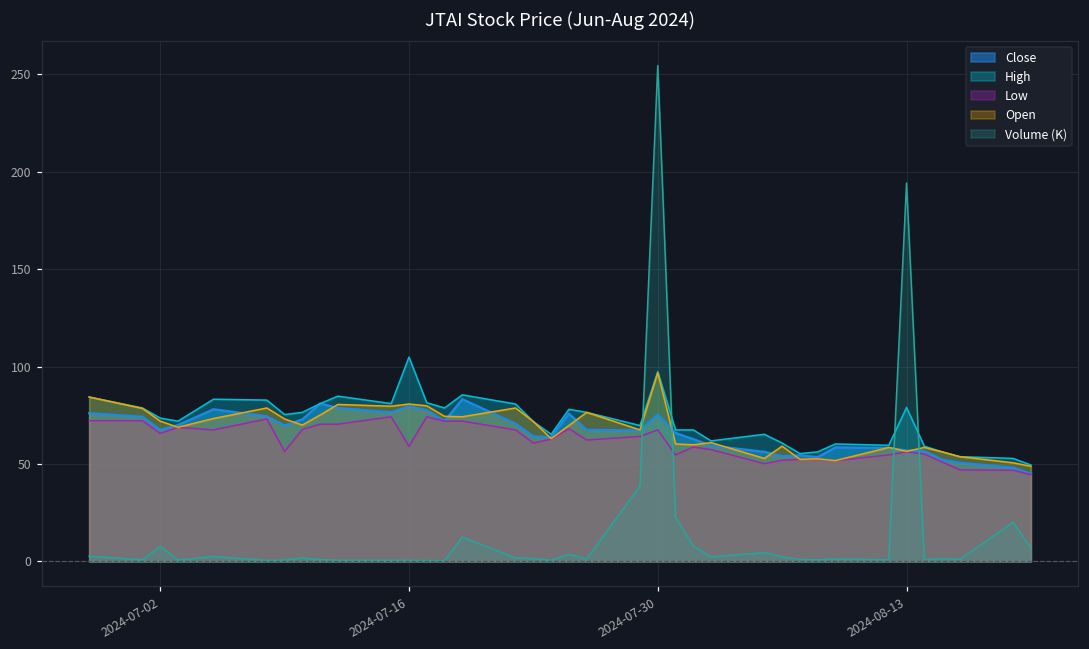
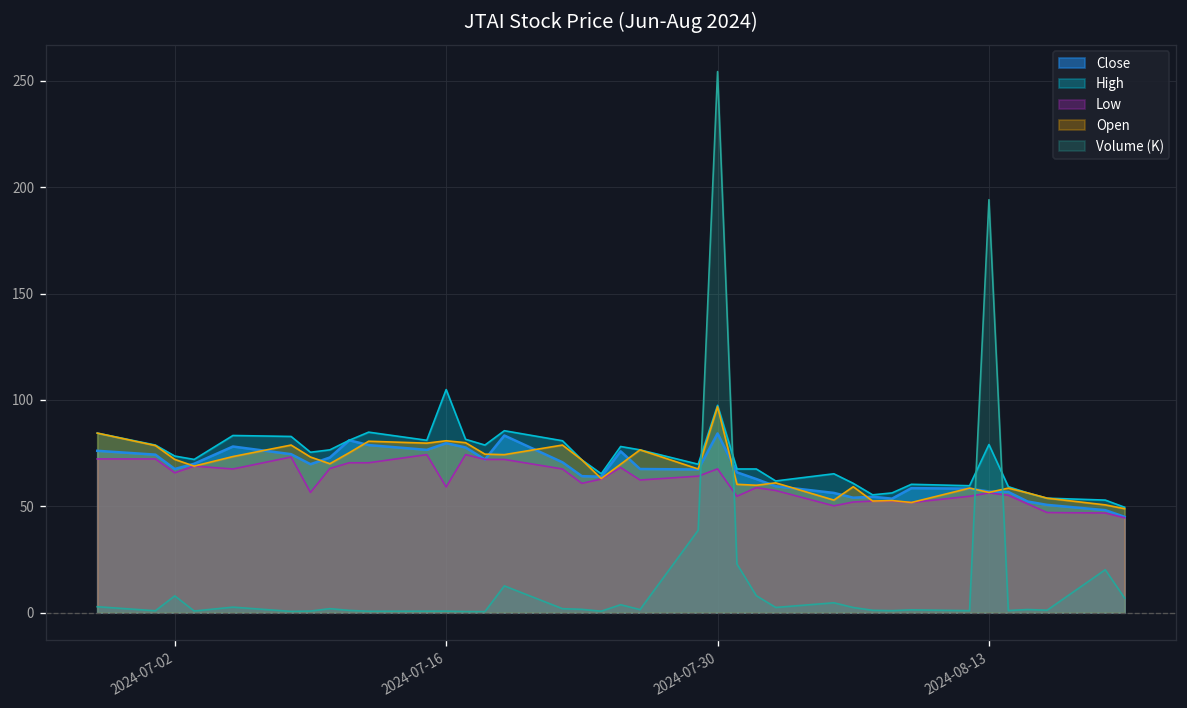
Close, 2024-07-30: 75 -> 84
